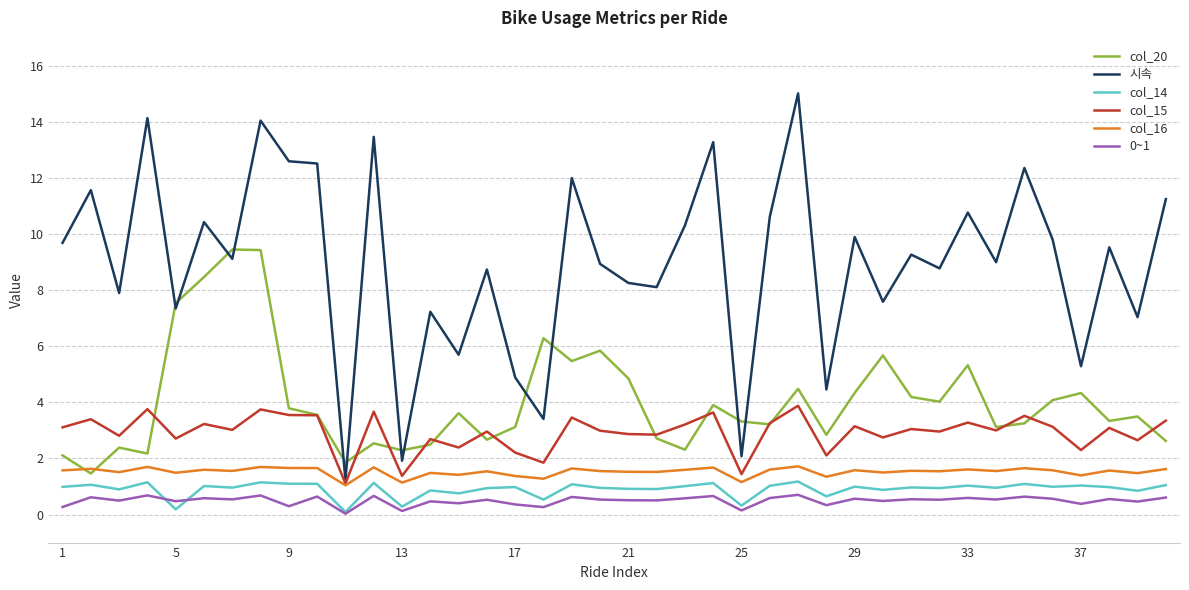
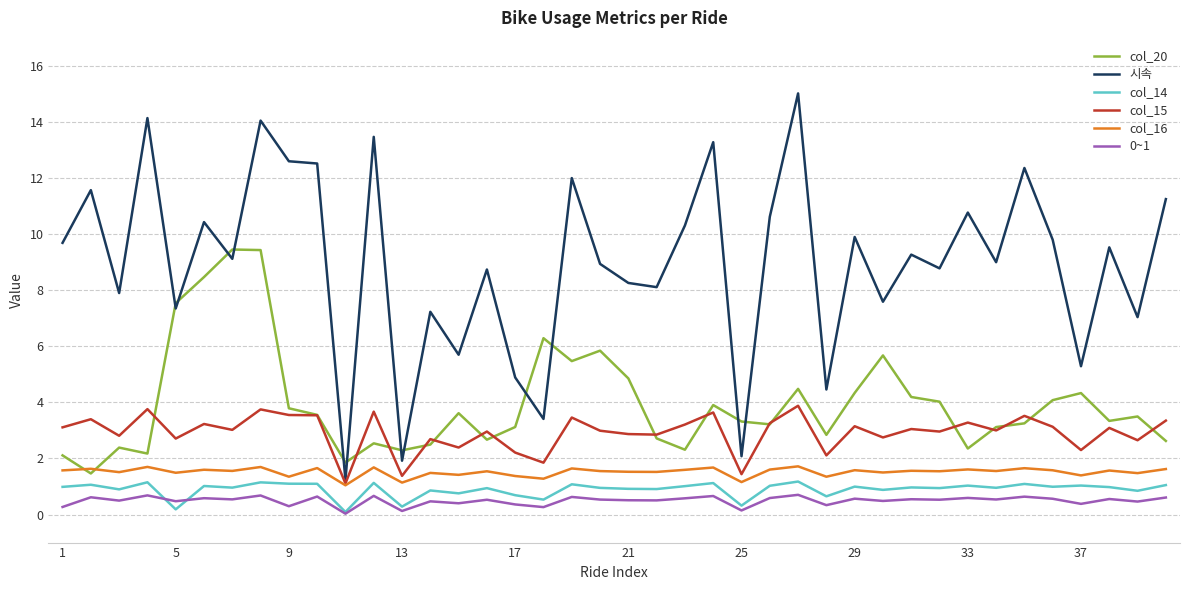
col_16, 9: 1.7 -> 1.4
col_14, 17: 1.0 -> 0.7
col_20, 33: 5.3 -> 2.4
